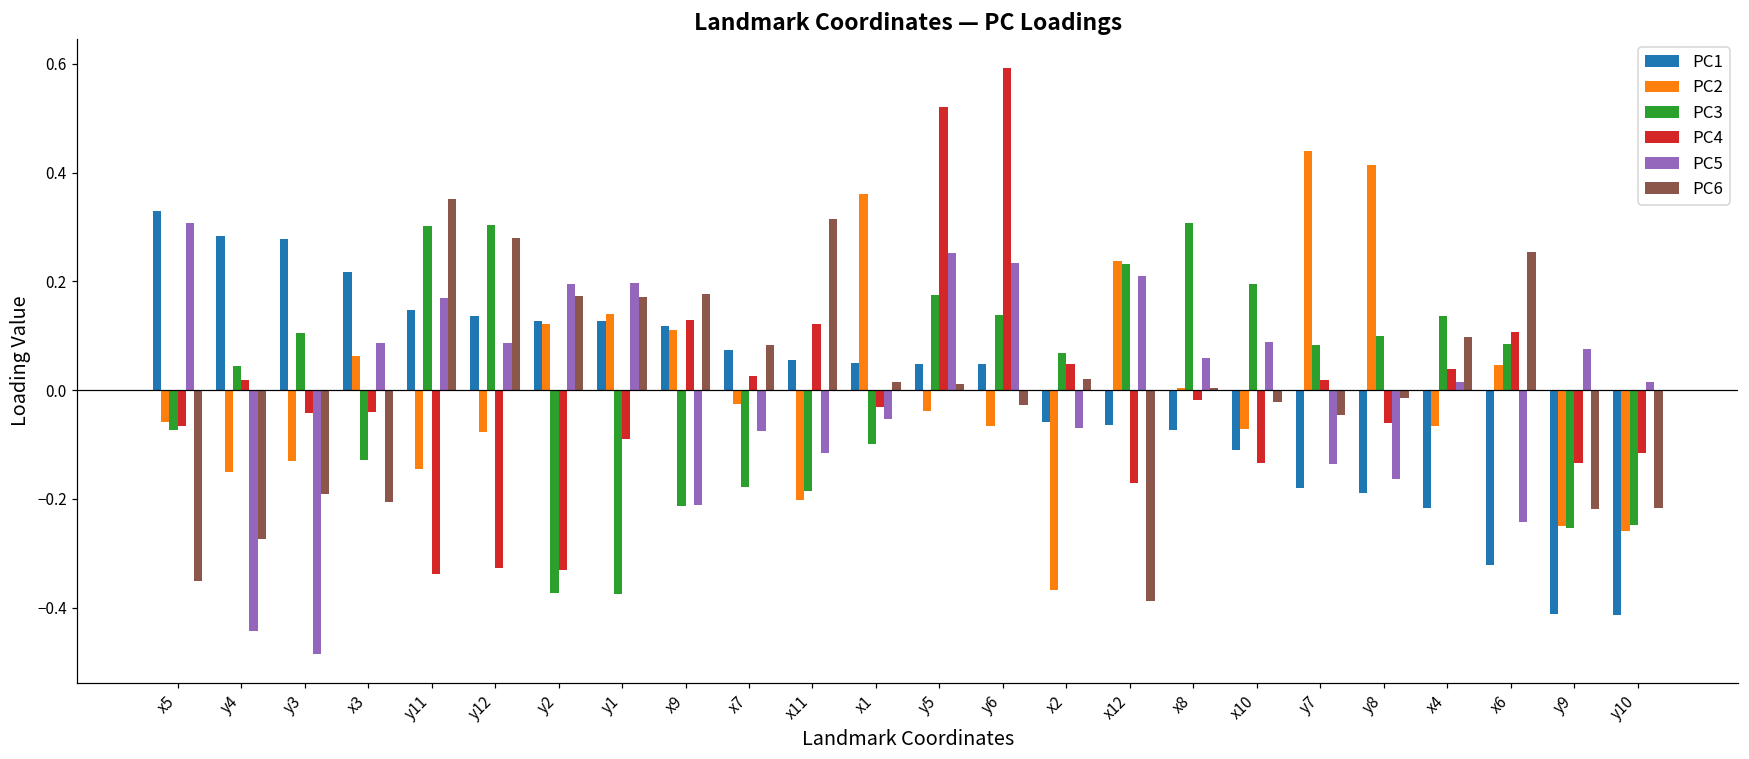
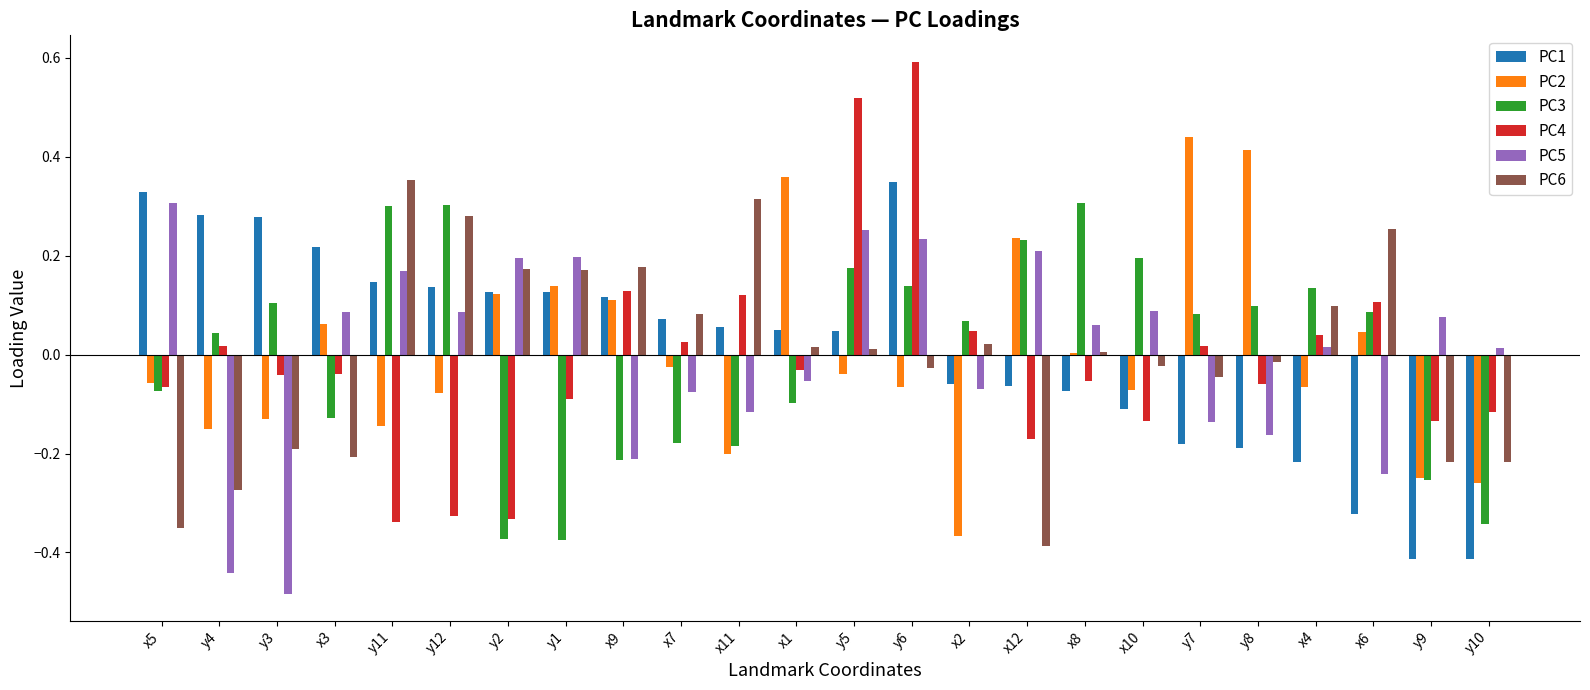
PC1, y6: 0.05 -> 0.35
PC4, x8: -0.02 -> -0.05
PC3, y10: -0.25 -> -0.34
